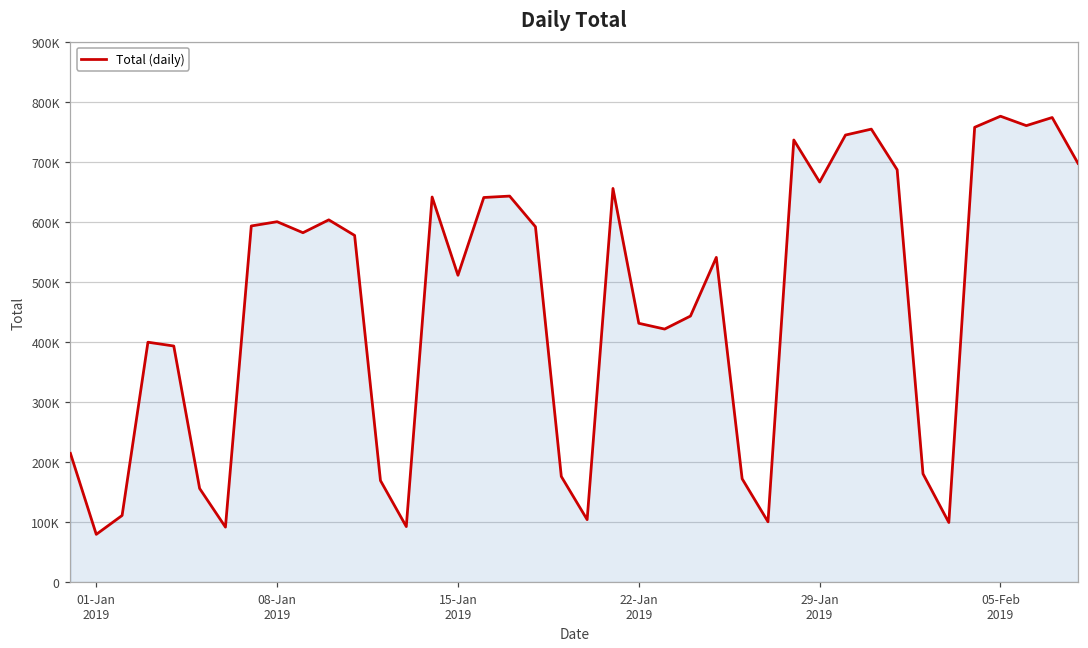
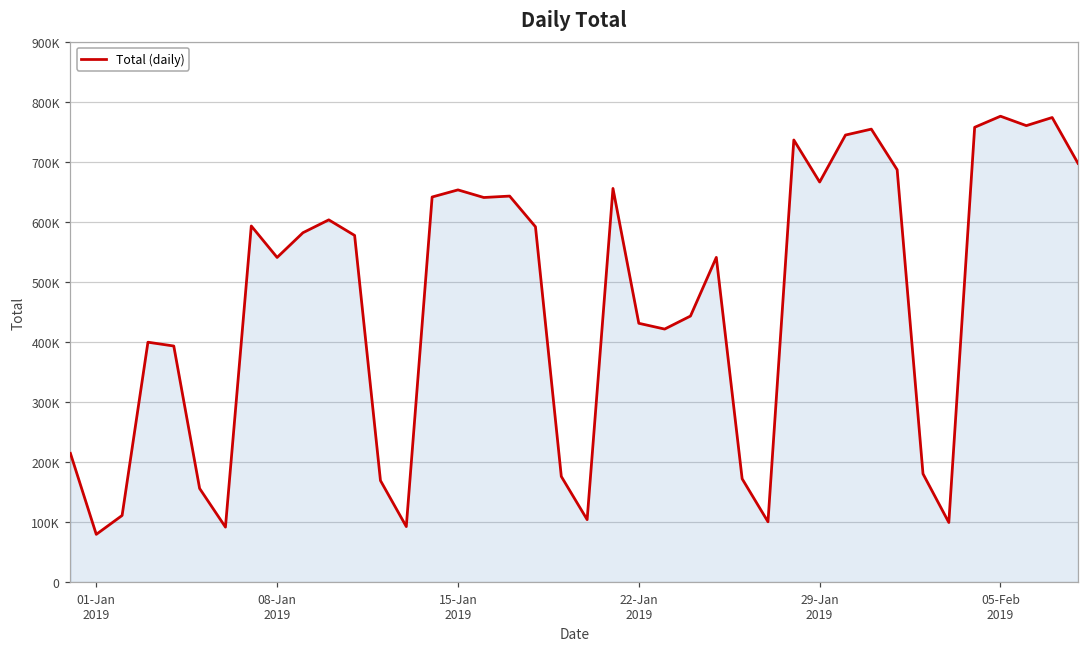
08-Jan 2019: 600000 -> 540000
15-Jan 2019: 510000 -> 650000
